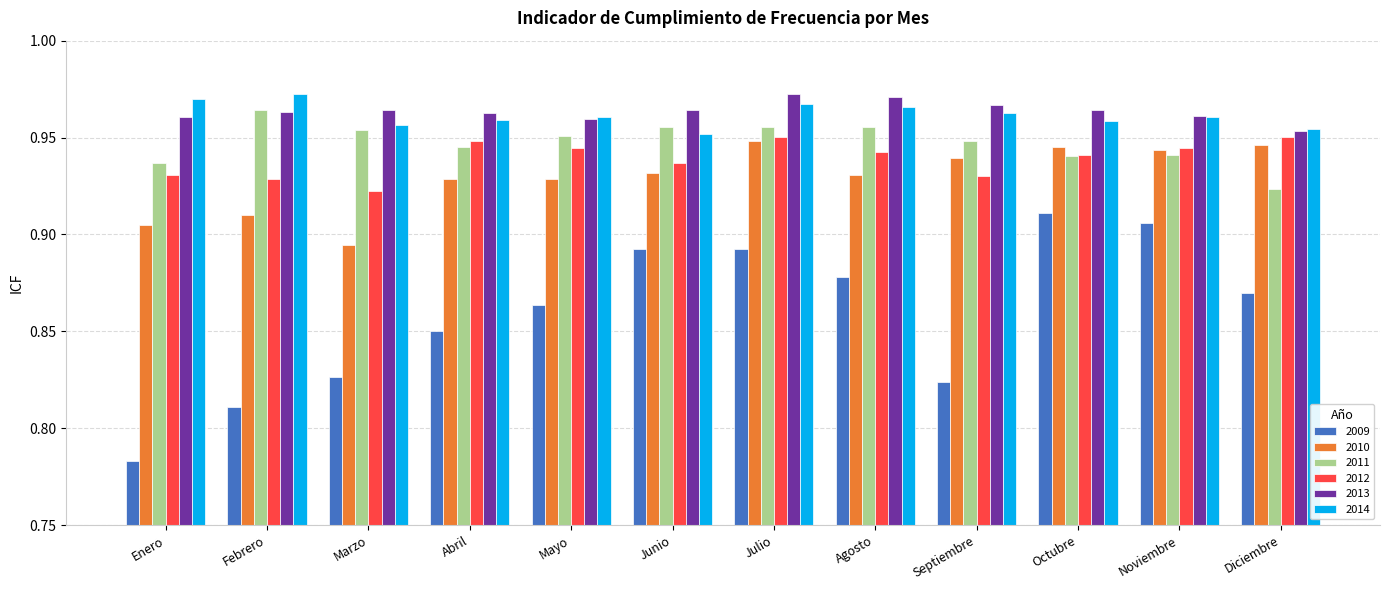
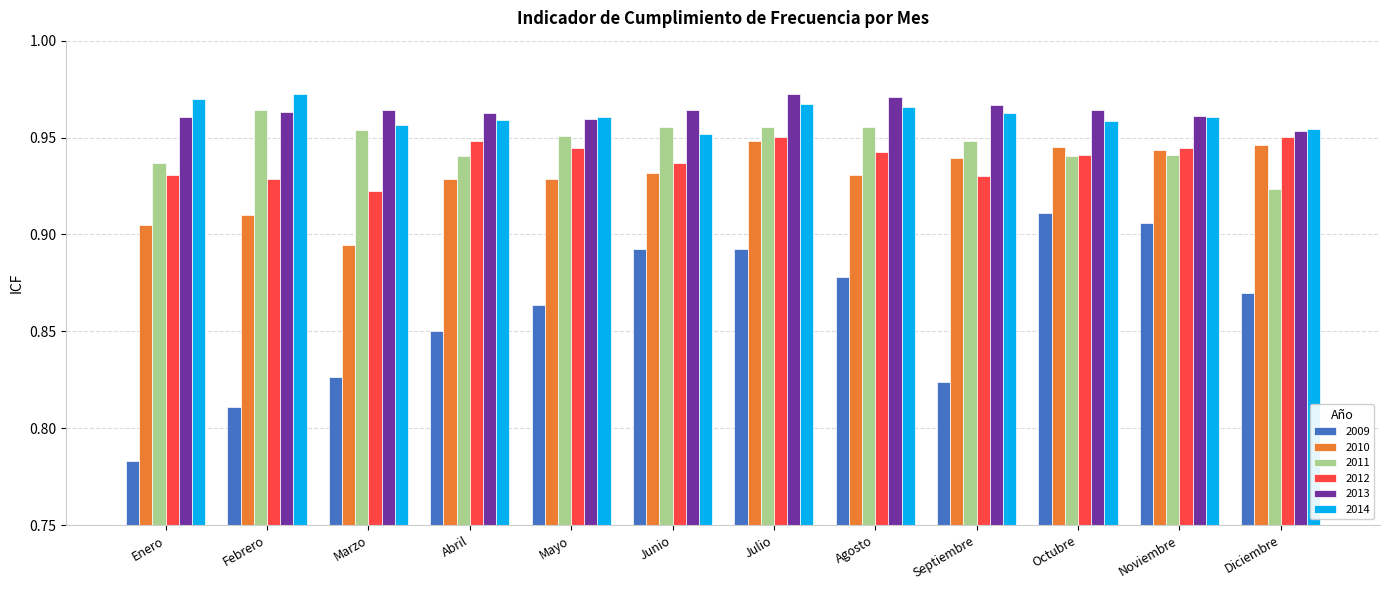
2011, Abril: 0.945 -> 0.940
